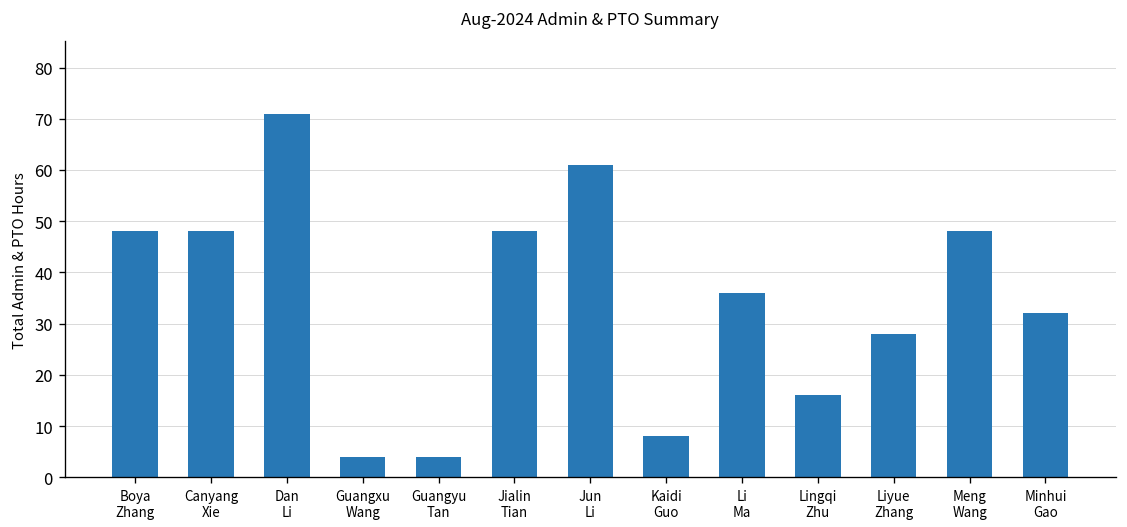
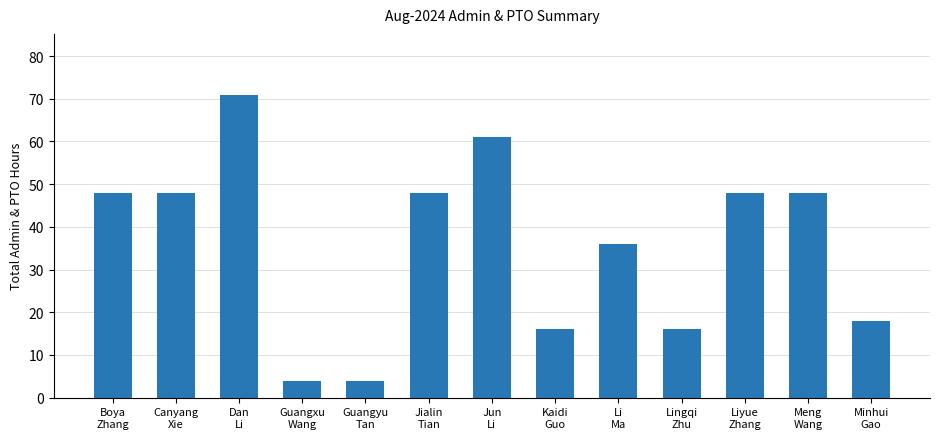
Kaidi Guo: 8 -> 16
Liyue Zhang: 28 -> 48
Minhui Gao: 32 -> 18
